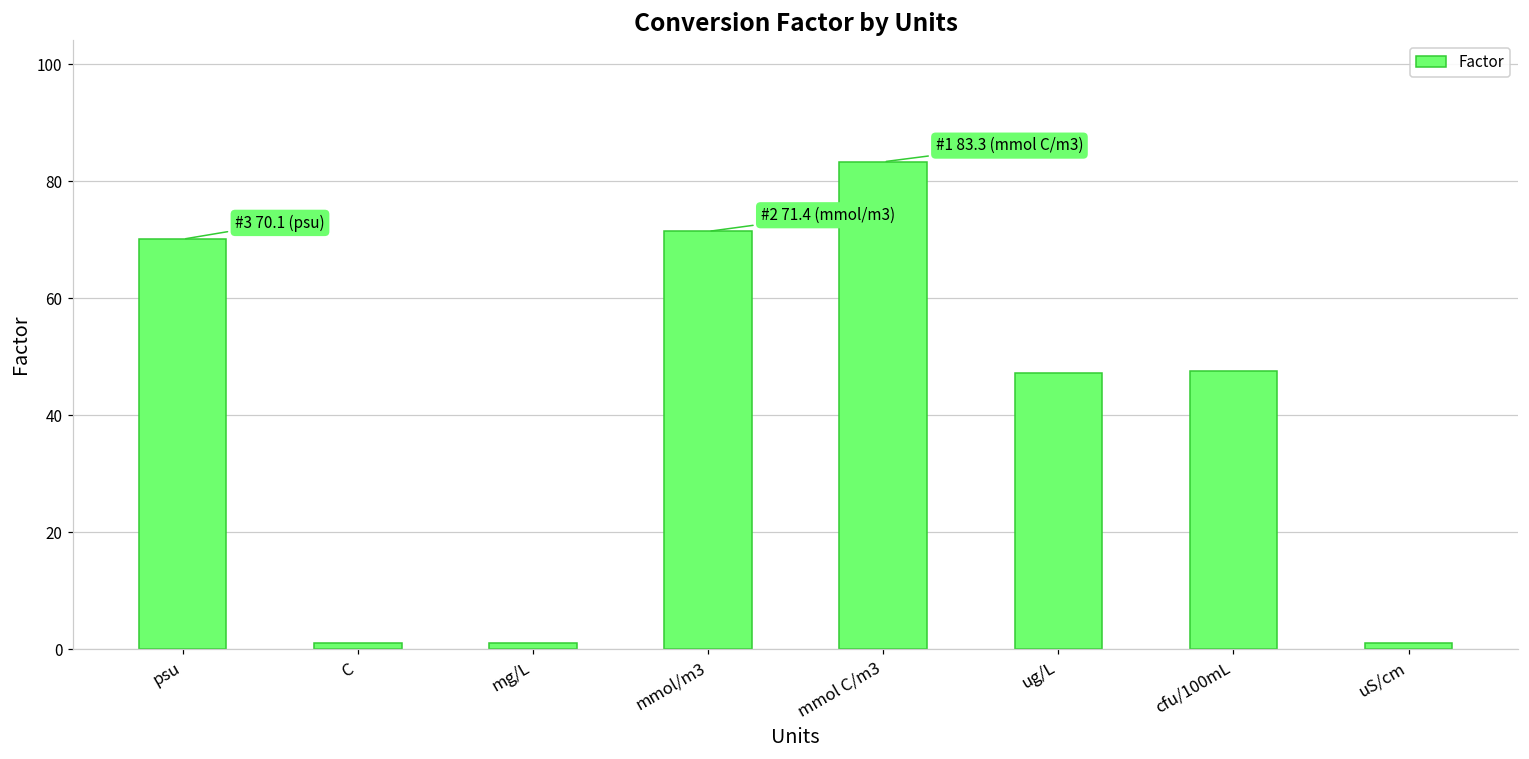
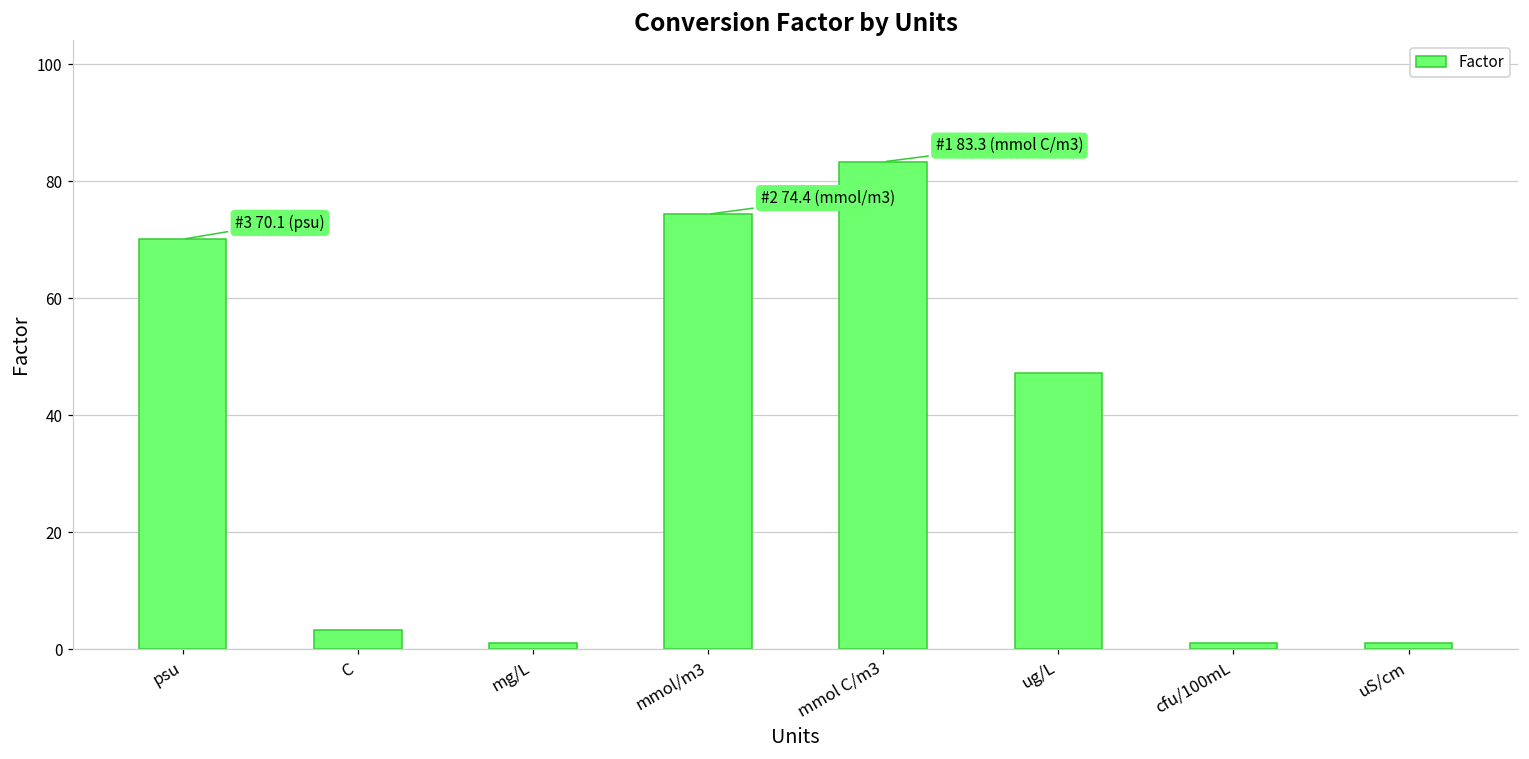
C: 1 -> 3
mmol/m3: 71.4 -> 74.4
cfu/100mL: 48 -> 1
